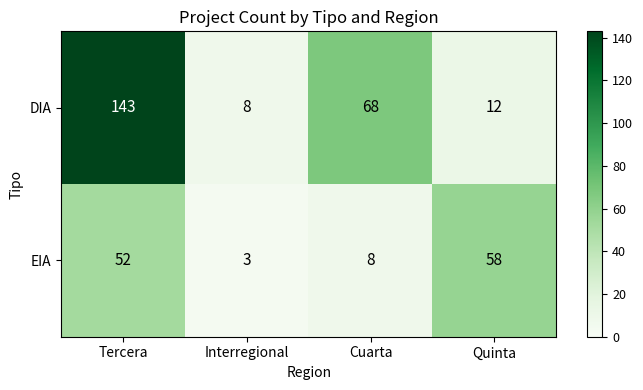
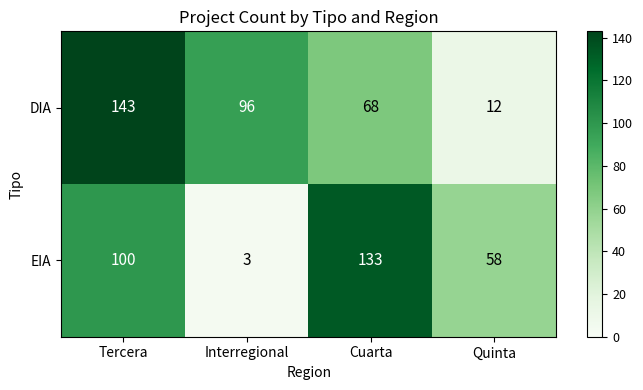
DIA, Interregional: 8 -> 96
EIA, Tercera: 52 -> 100
EIA, Cuarta: 8 -> 133
